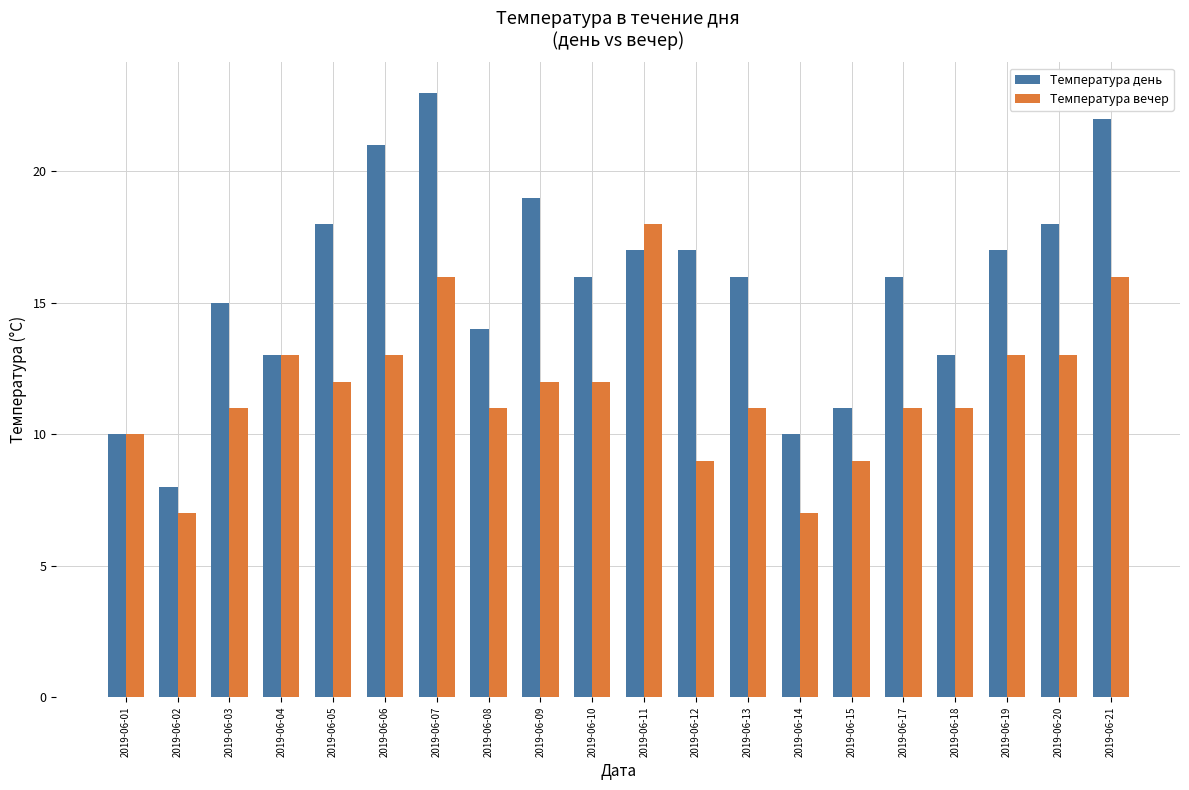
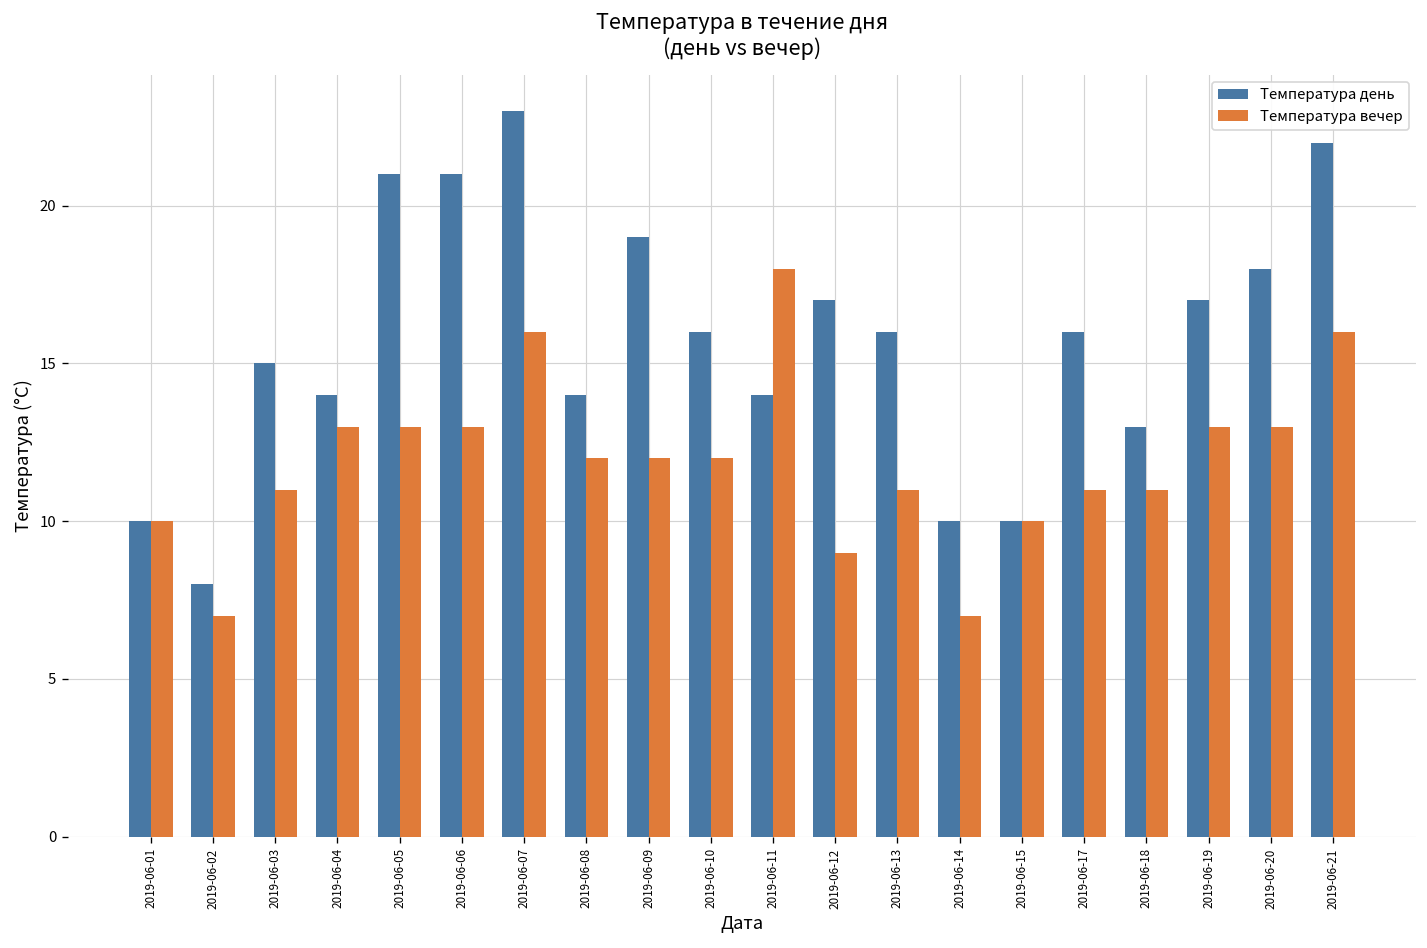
Температура день, 2019-06-04: 13 -> 14
Температура день, 2019-06-05: 18 -> 21
Температура вечер, 2019-06-05: 12 -> 13
Температура вечер, 2019-06-08: 11 -> 12
Температура день, 2019-06-11: 17 -> 14
Температура день, 2019-06-15: 11 -> 10
Температура вечер, 2019-06-15: 9 -> 10
